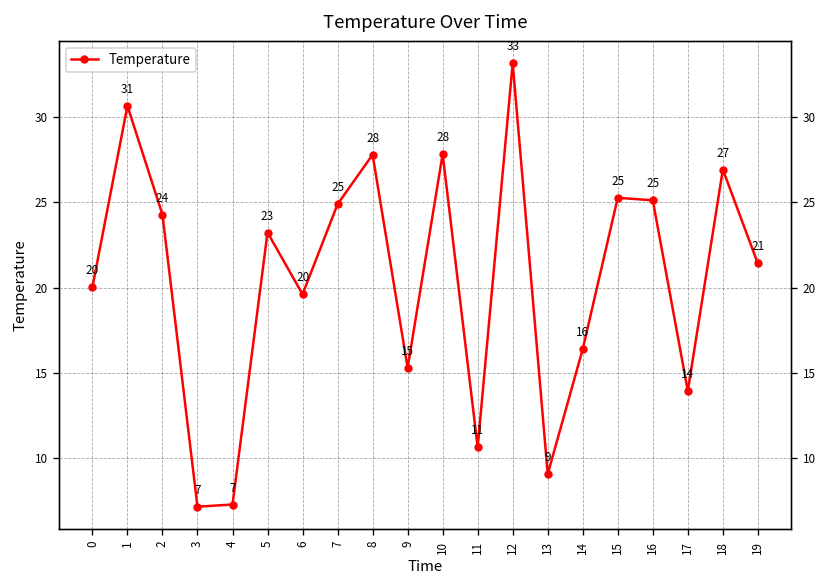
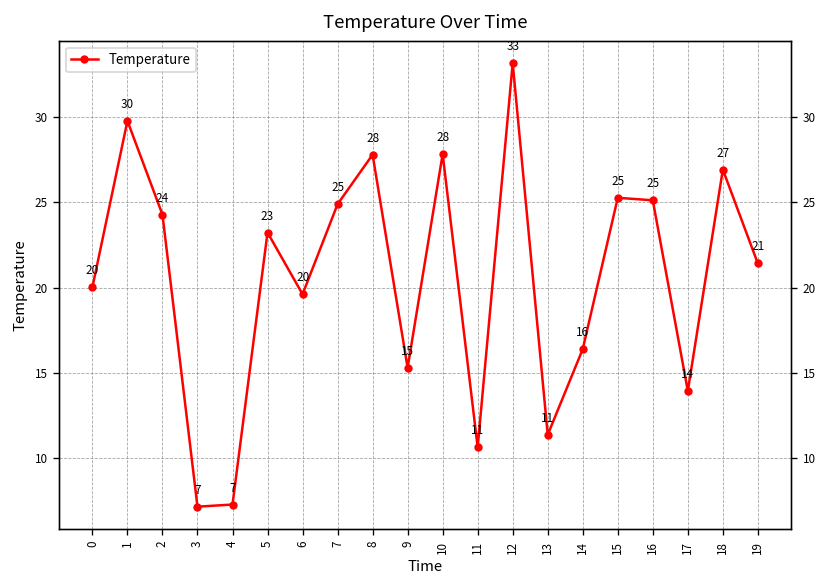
1: 31 -> 30
13: 9 -> 11
